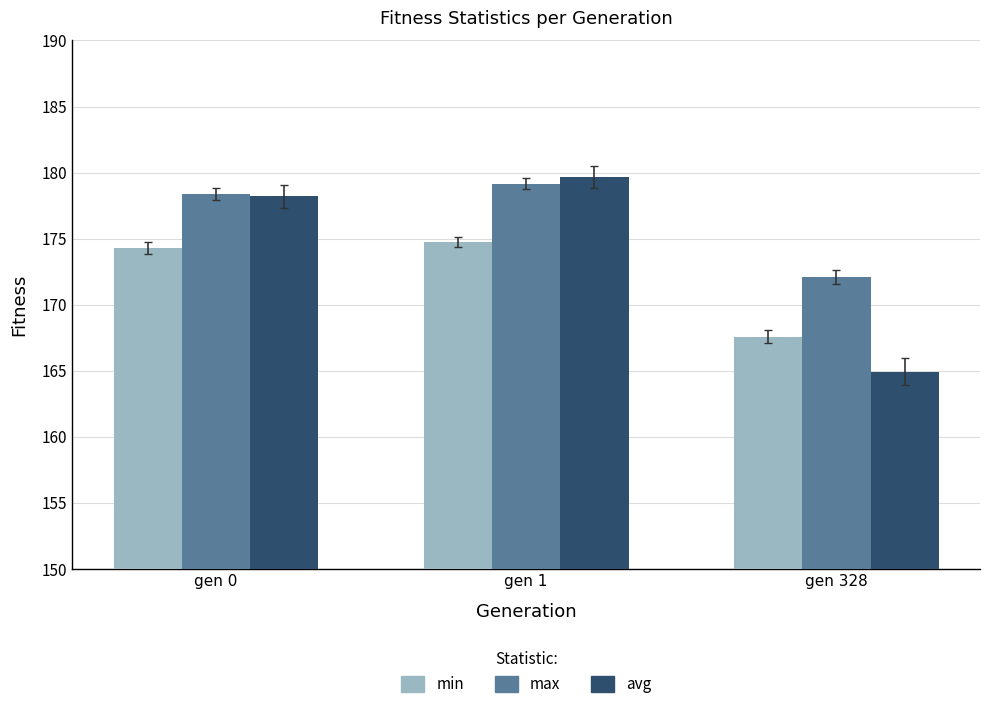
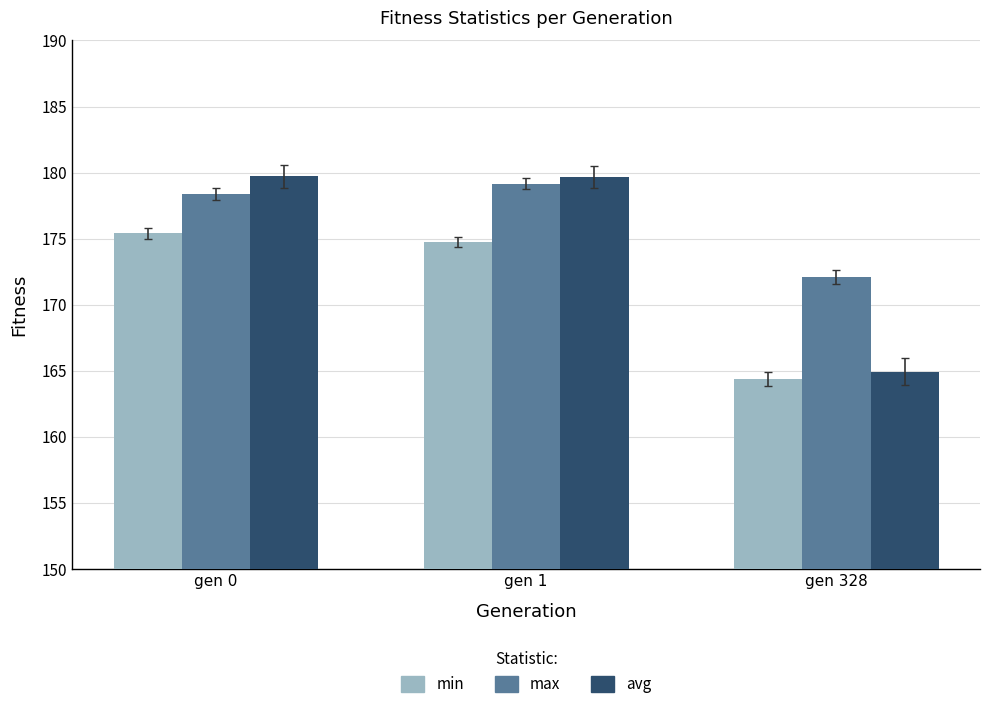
min, gen 0: 174.3 -> 175.4
avg, gen 0: 178.2 -> 179.7
min, gen 328: 167.6 -> 164.4
